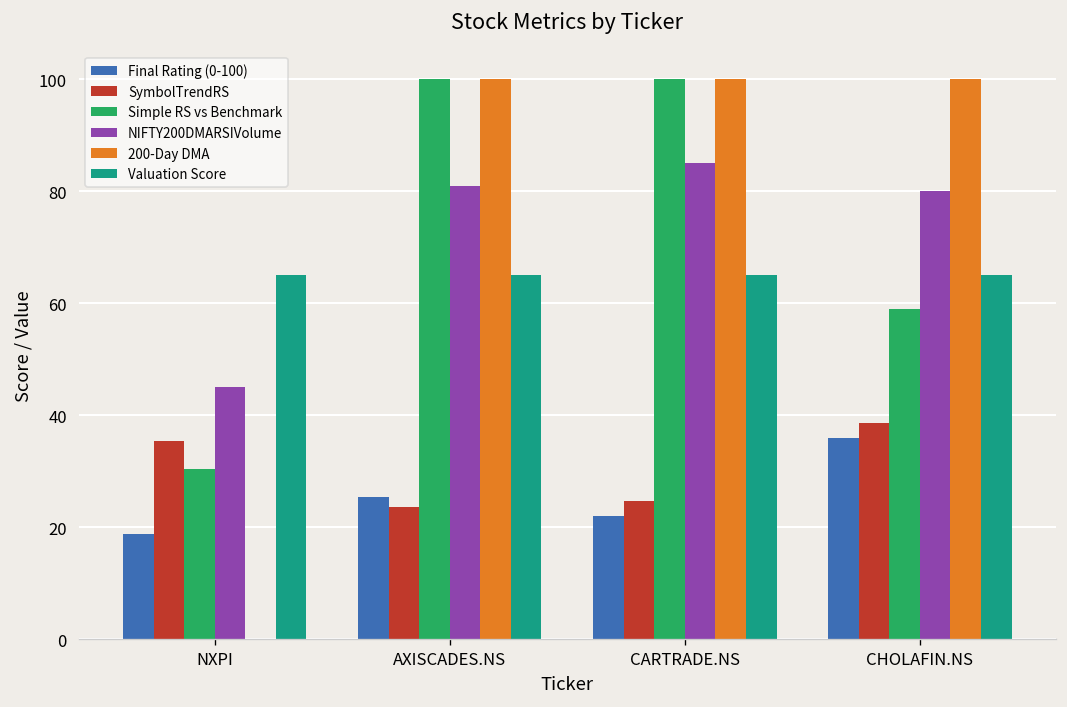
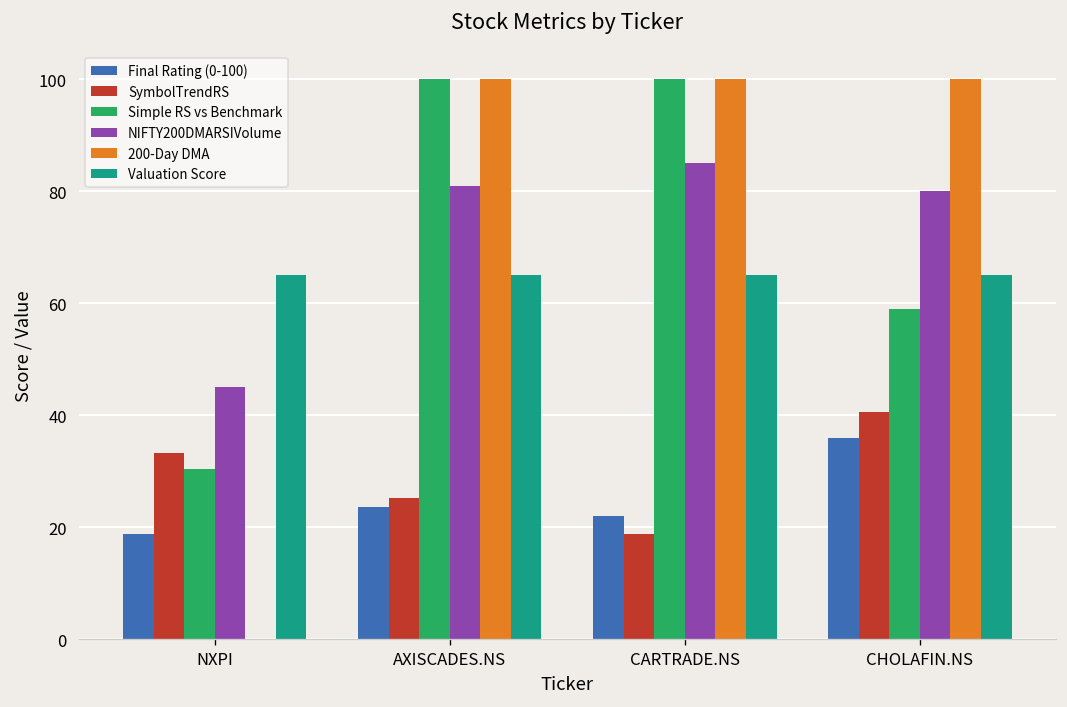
SymbolTrendRS, NXPI: 35 -> 33
Final Rating (0-100), AXISCADES.NS: 25 -> 24
SymbolTrendRS, AXISCADES.NS: 24 -> 25
SymbolTrendRS, CARTRADE.NS: 25 -> 19
SymbolTrendRS, CHOLAFIN.NS: 39 -> 41
